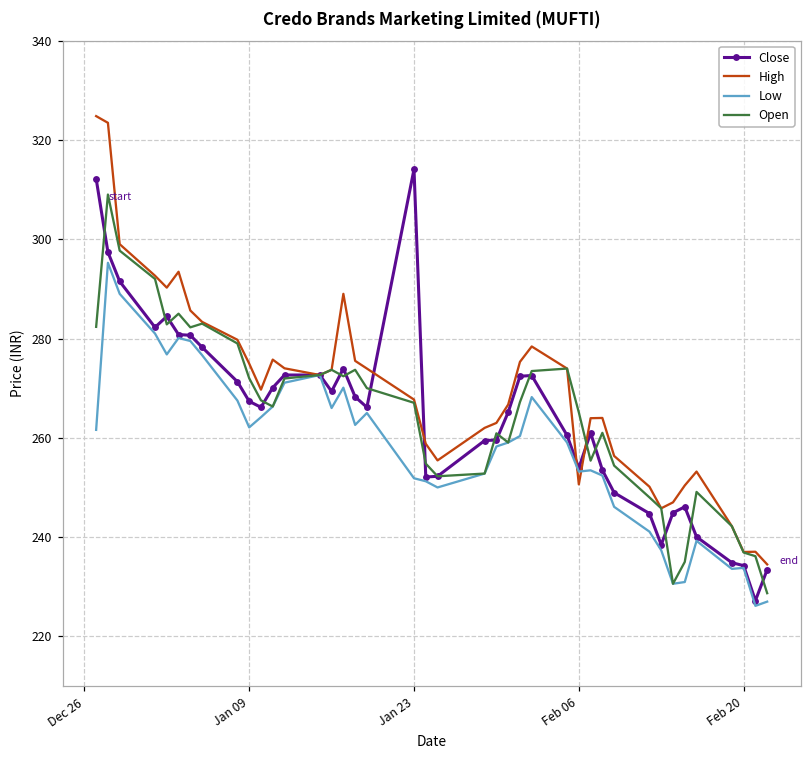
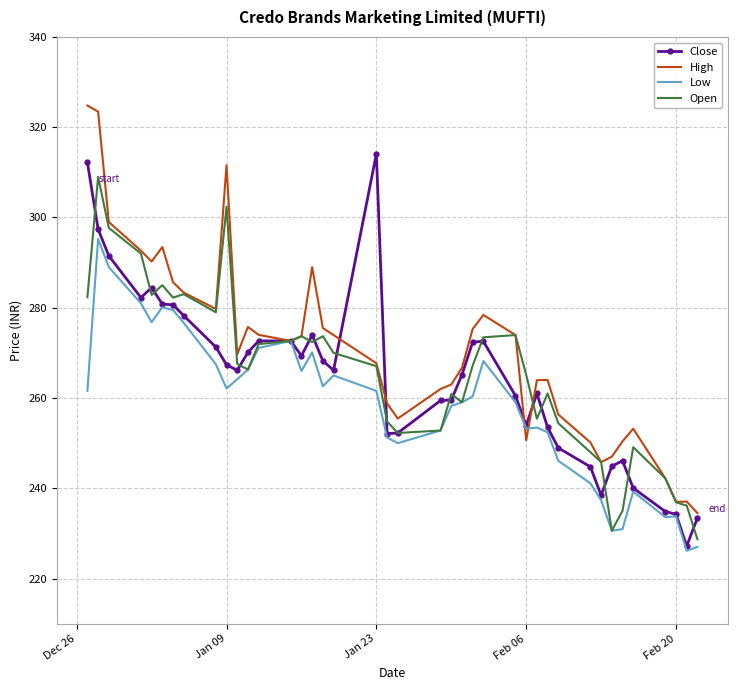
High, Jan 09: 275 -> 312
Open, Jan 09: 272 -> 302
Low, Jan 23: 252 -> 262
